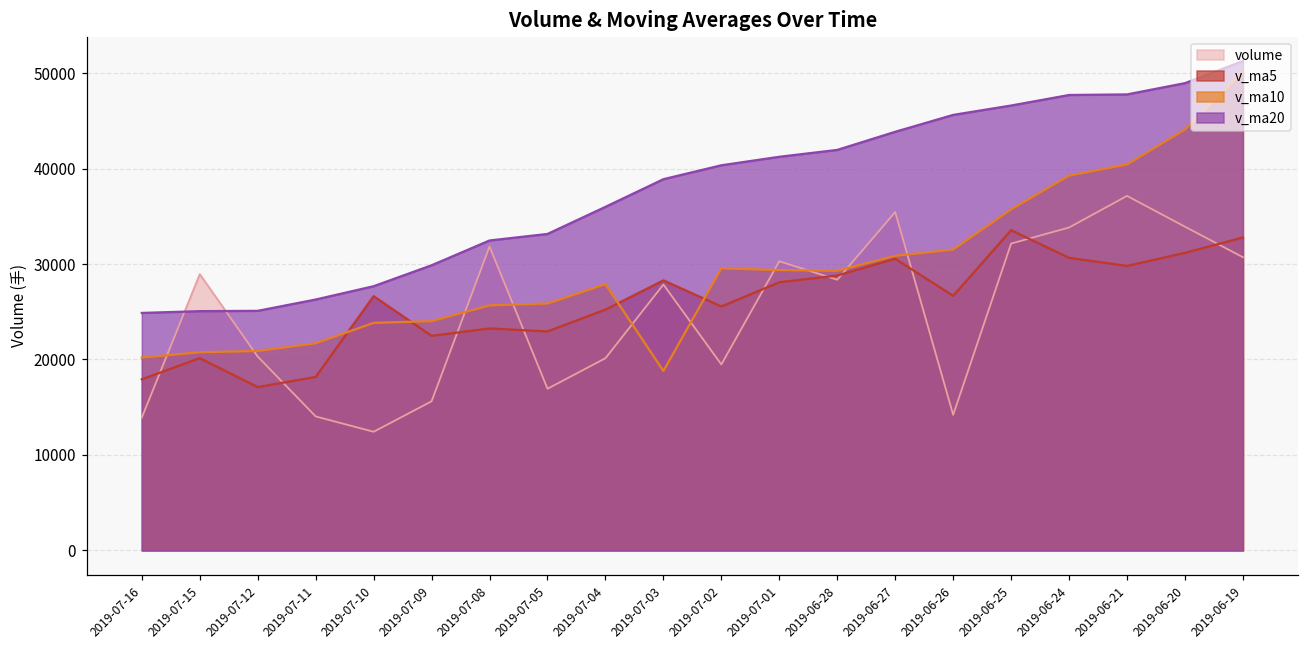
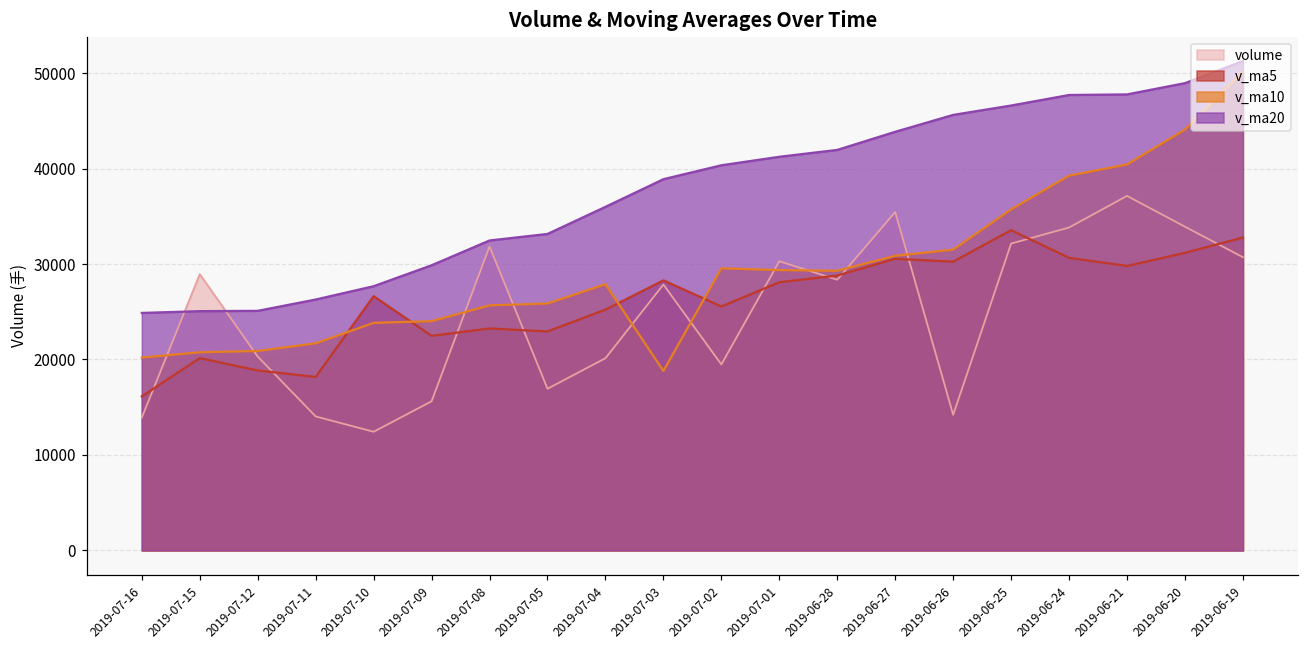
v_ma5, 2019-07-16: 18000 -> 16000
v_ma5, 2019-07-12: 17000 -> 19000
v_ma5, 2019-06-26: 27000 -> 30000
